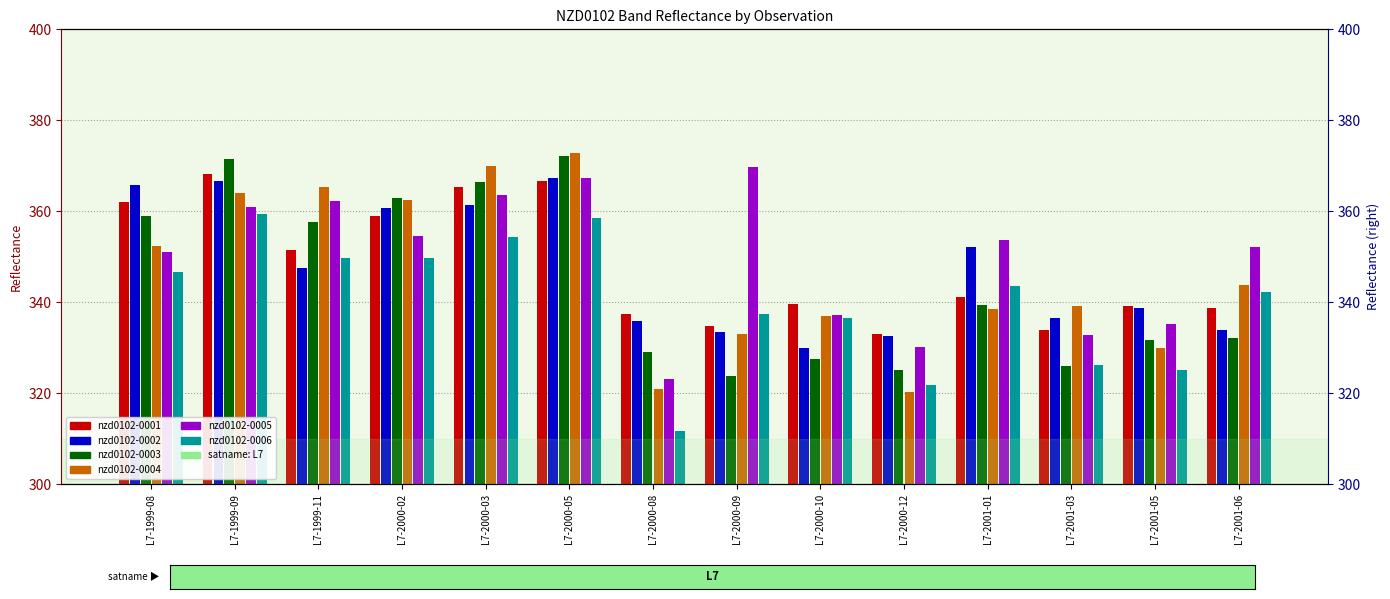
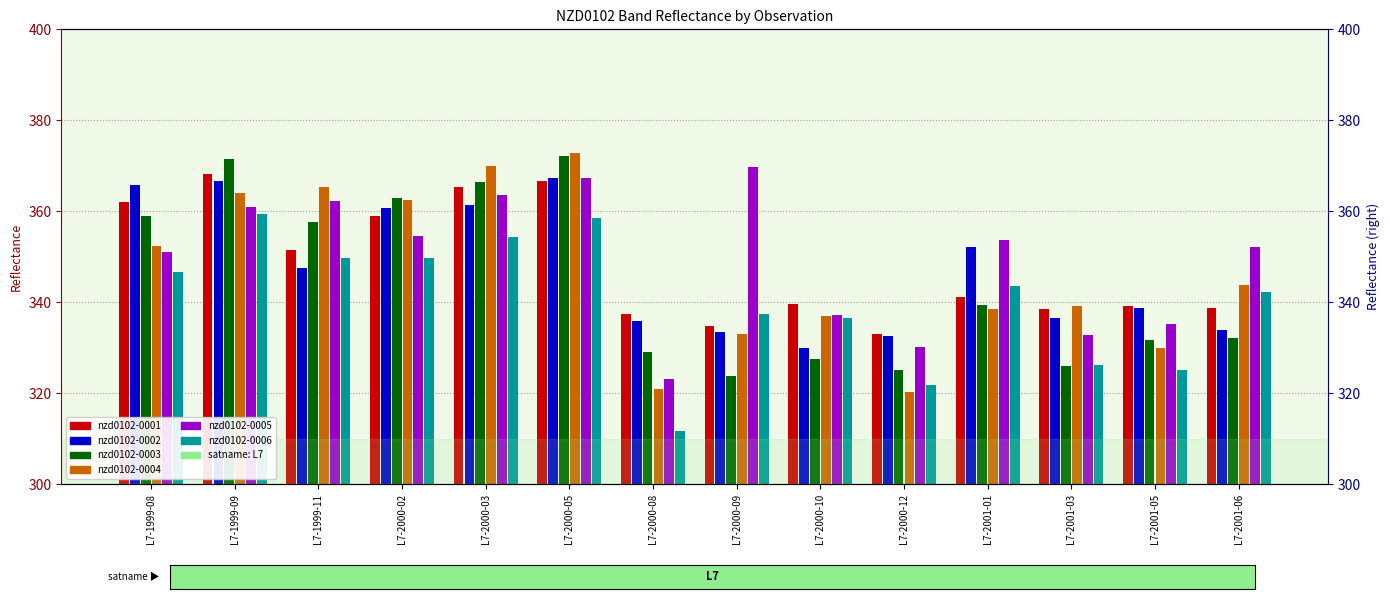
nzd0102-0001, L7-2001-03: 334 -> 339
